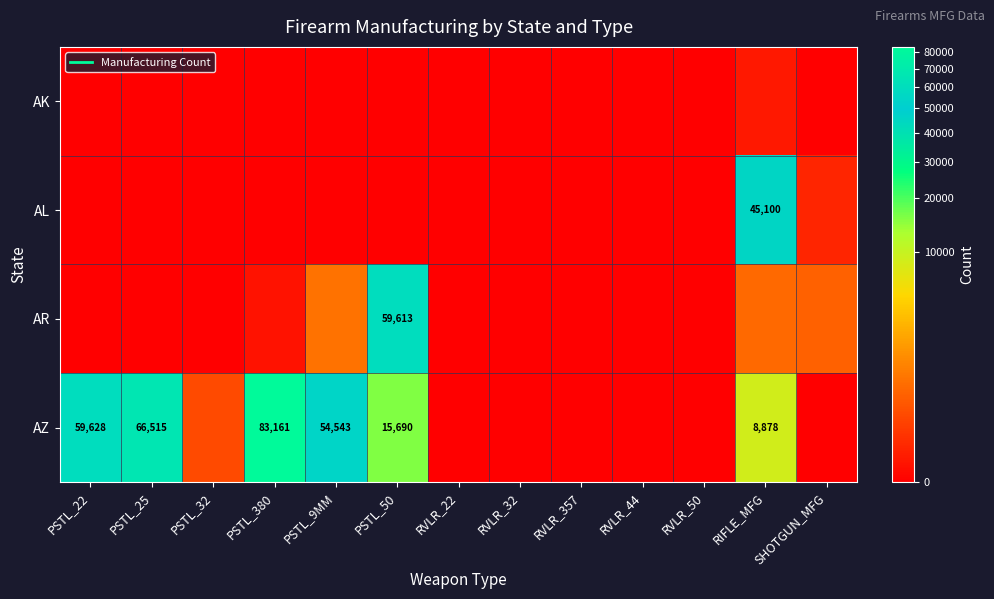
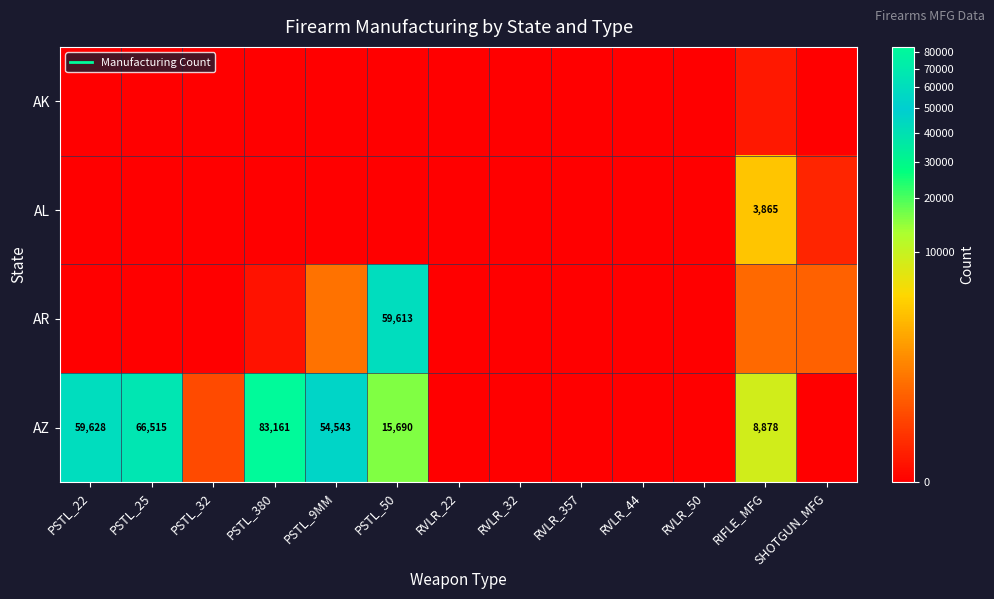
AL, RIFLE_MFG: 45,100 -> 3,865
